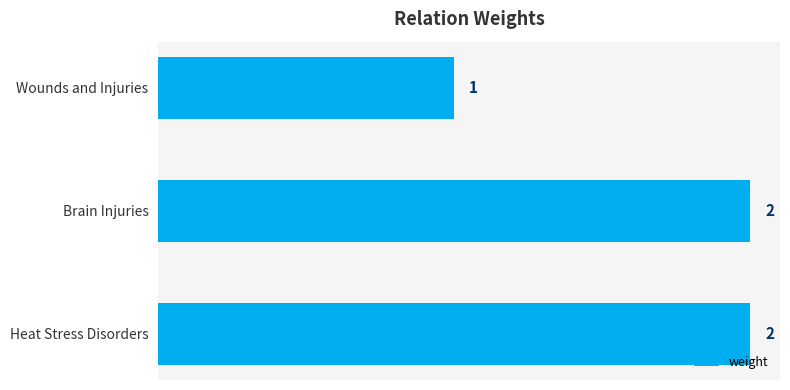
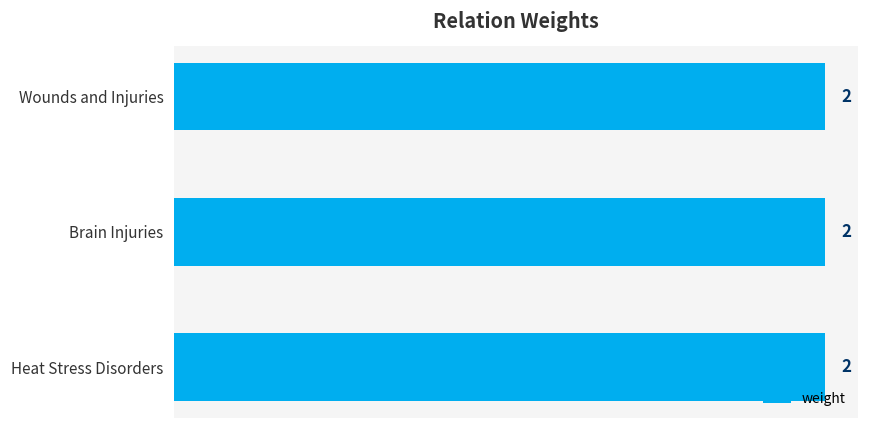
Wounds and Injuries: 1 -> 2
